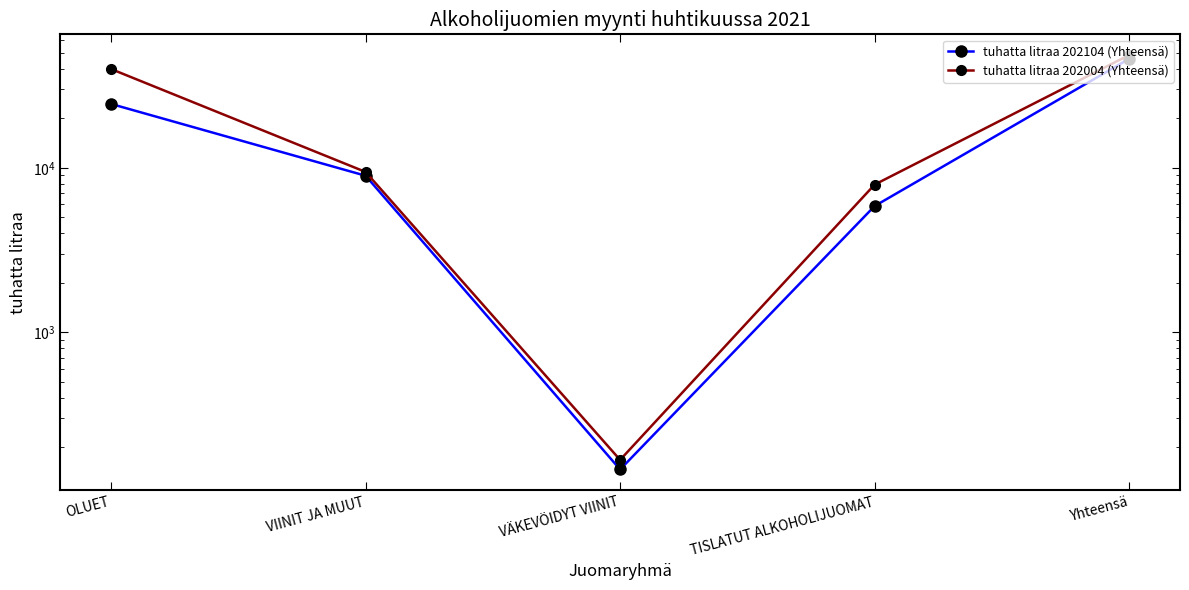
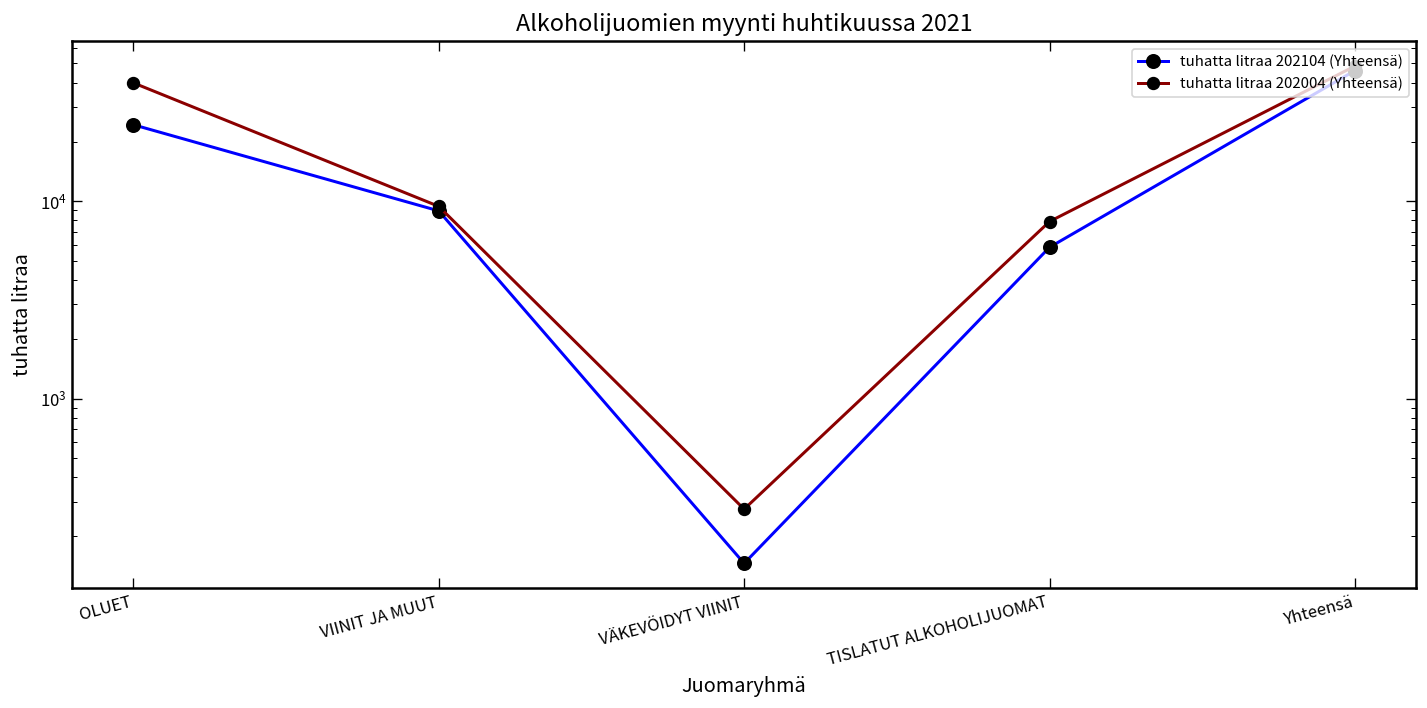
tuhatta litraa 202004 (Yhteensä), VÄKEVÖIDYT VIINIT: 170 -> 280
